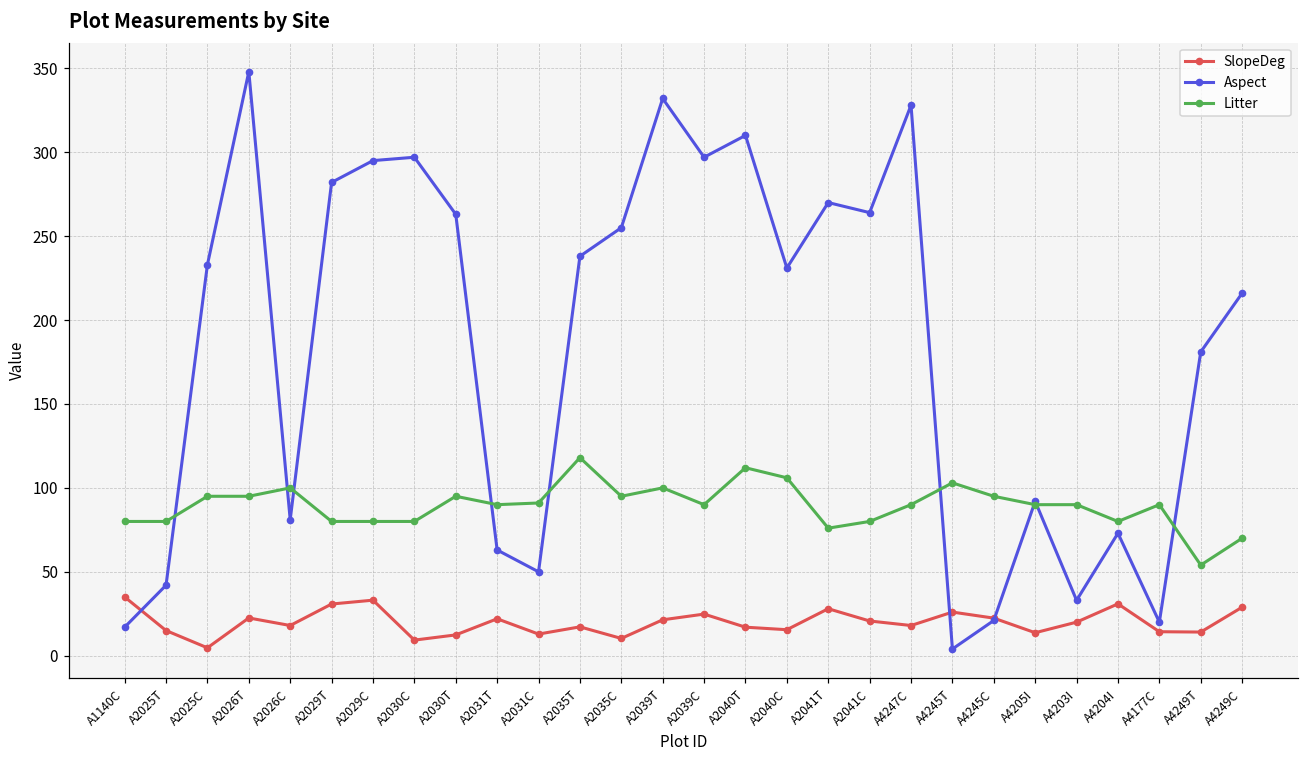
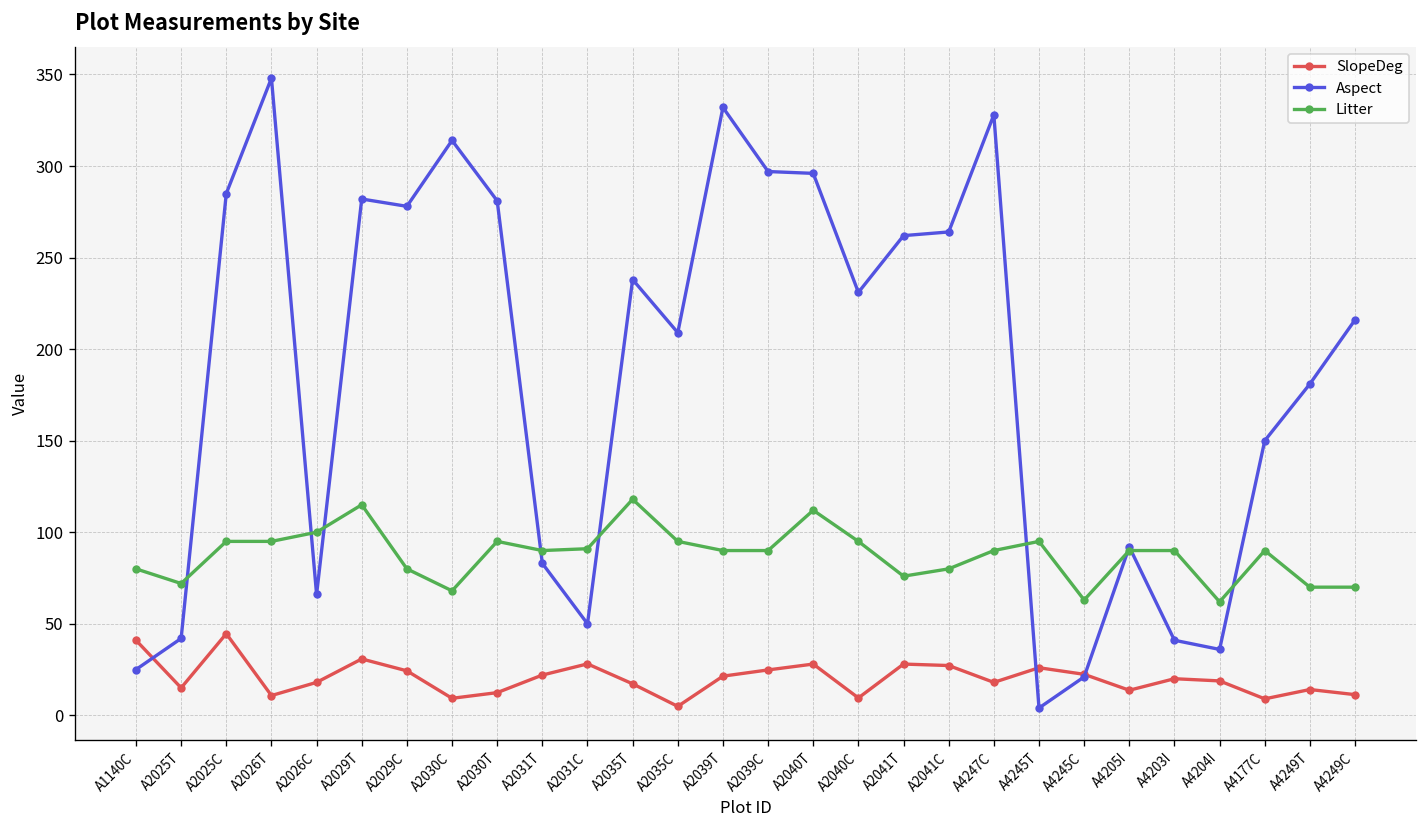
SlopeDeg, A1140C: 35 -> 41
Aspect, A1140C: 17 -> 25
Litter, A2025T: 80 -> 72
SlopeDeg, A2025C: 5 -> 45
Aspect, A2025C: 233 -> 285
SlopeDeg, A2026T: 23 -> 11
Aspect, A2026C: 81 -> 66
Litter, A2029T: 80 -> 115
SlopeDeg, A2029C: 33 -> 24
Aspect, A2029C: 295 -> 278
Aspect, A2030C: 297 -> 314
Litter, A2030C: 80 -> 68
Aspect, A2030T: 263 -> 281
Aspect, A2031T: 63 -> 83
SlopeDeg, A2031C: 13 -> 28
SlopeDeg, A2035C: 10 -> 5
Aspect, A2035C: 255 -> 209
Litter, A2039T: 100 -> 90
SlopeDeg, A2040T: 17 -> 28
Aspect, A2040T: 310 -> 296
SlopeDeg, A2040C: 16 -> 10
Litter, A2040C: 106 -> 95
Aspect, A2041T: 270 -> 262
SlopeDeg, A2041C: 21 -> 27
Litter, A4245T: 103 -> 95
Litter, A4245C: 95 -> 63
Aspect, A4203I: 33 -> 41
SlopeDeg, A4204I: 31 -> 19
Aspect, A4204I: 73 -> 36
Litter, A4204I: 80 -> 62
SlopeDeg, A4177C: 14 -> 9
Aspect, A4177C: 20 -> 150
Litter, A4249T: 54 -> 70
SlopeDeg, A4249C: 29 -> 11
